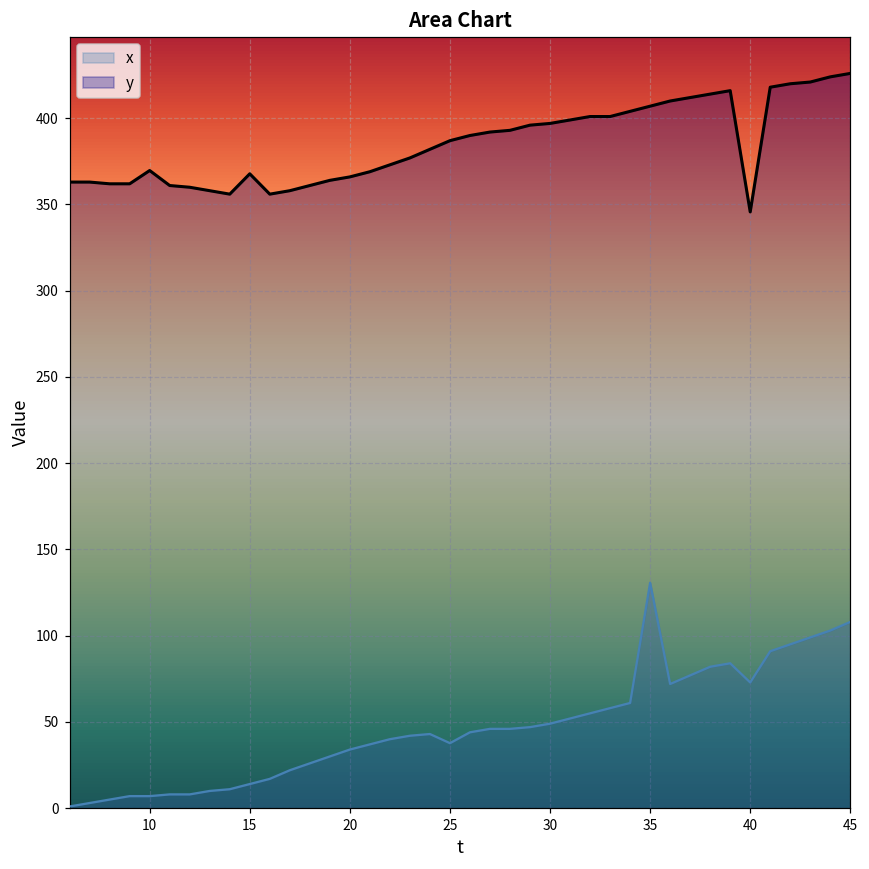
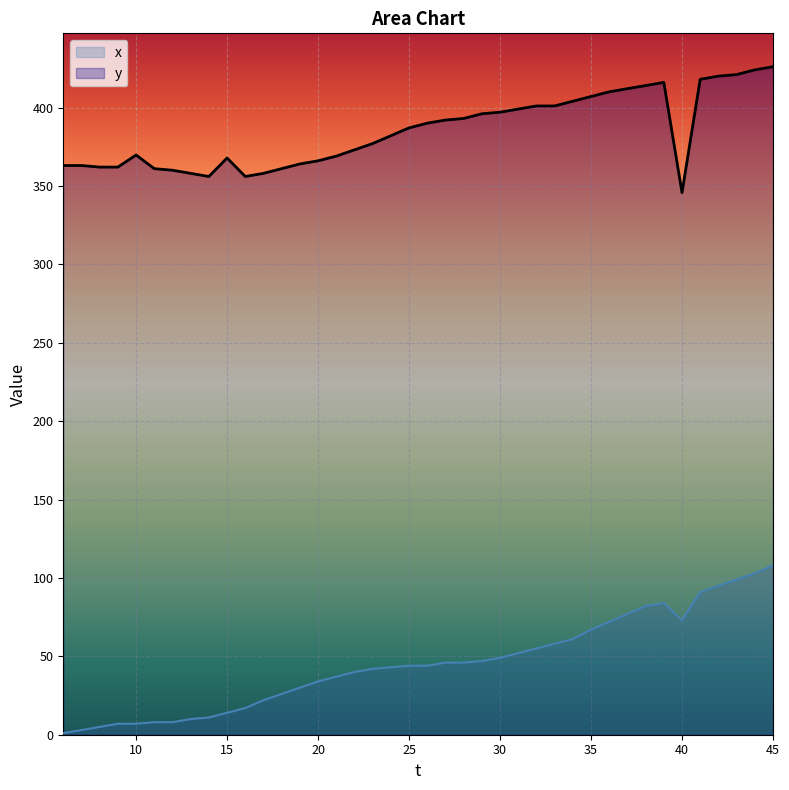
x, 25: 38 -> 44
x, 35: 131 -> 67
